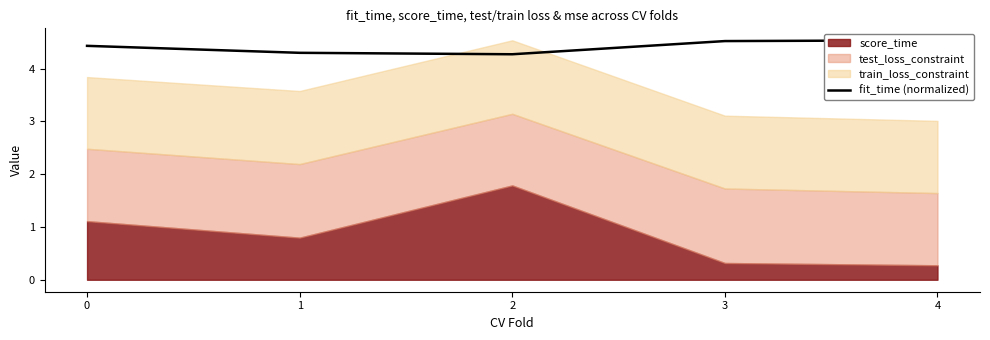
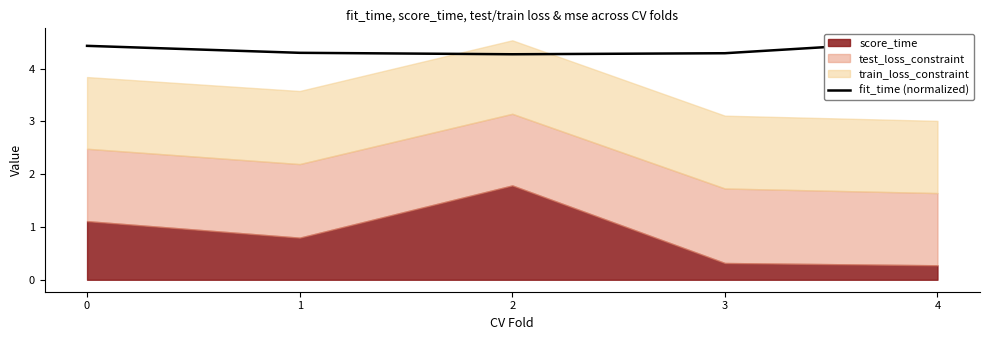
fit_time (normalized), 3: 4.5 -> 4.3
